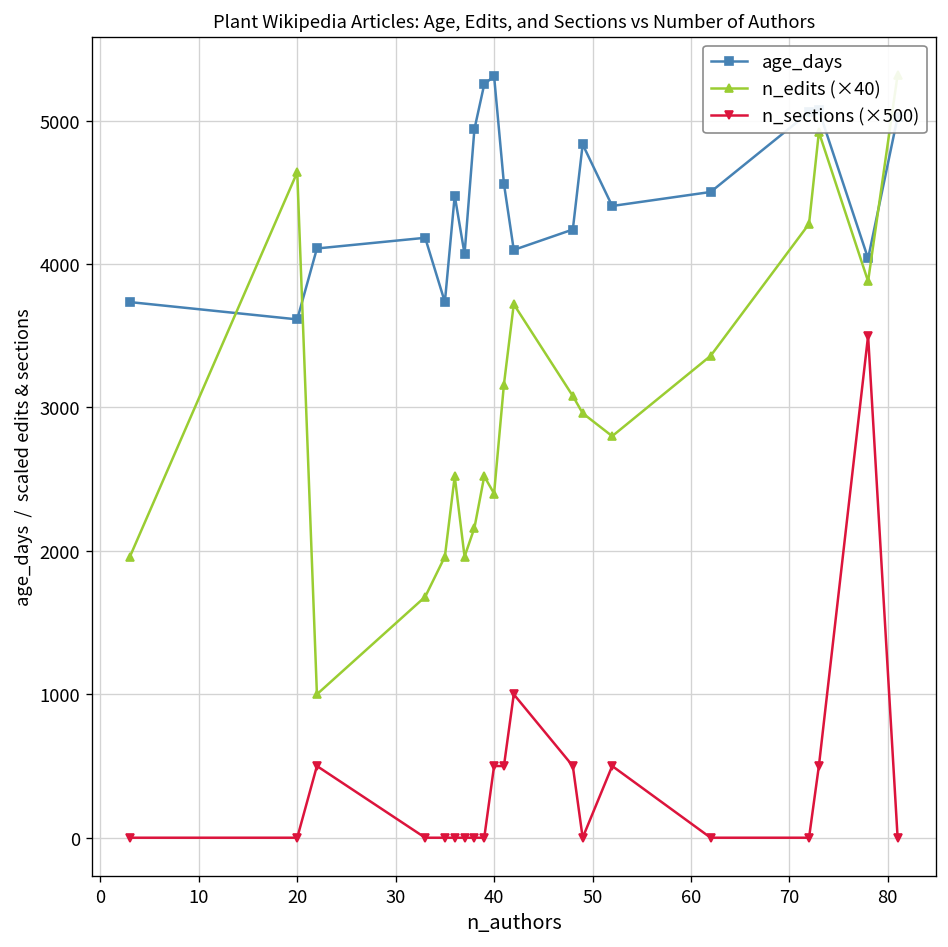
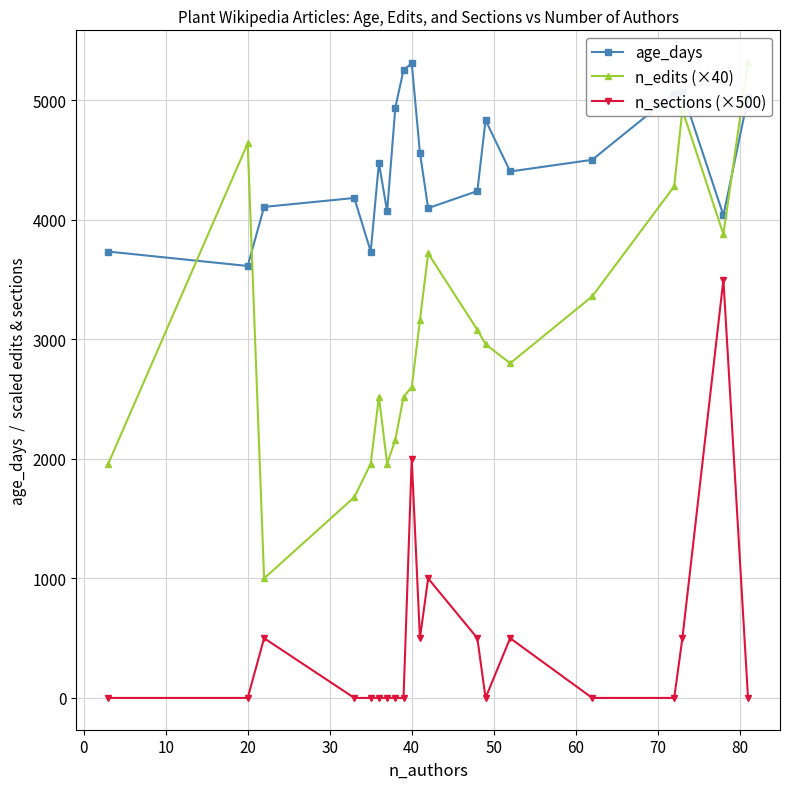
n_edits (×40), 40: 2400 -> 2600
n_sections (×500), 40: 500 -> 2000
